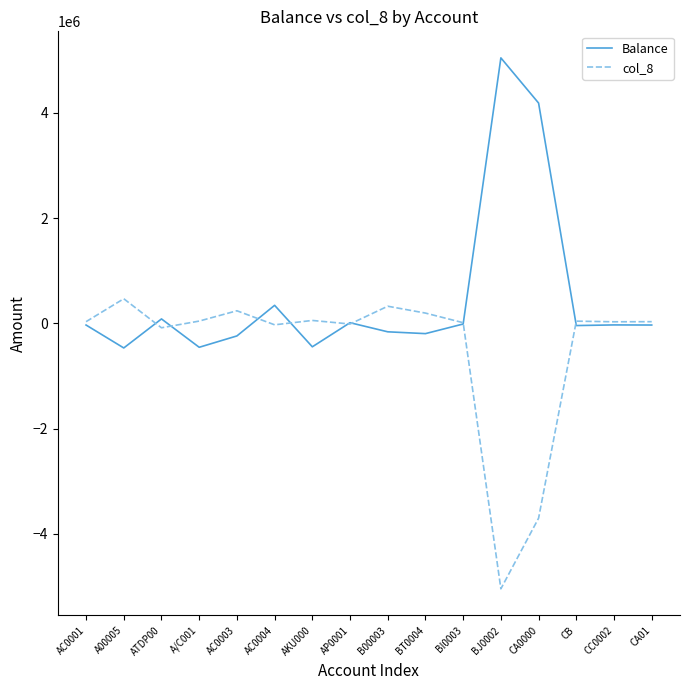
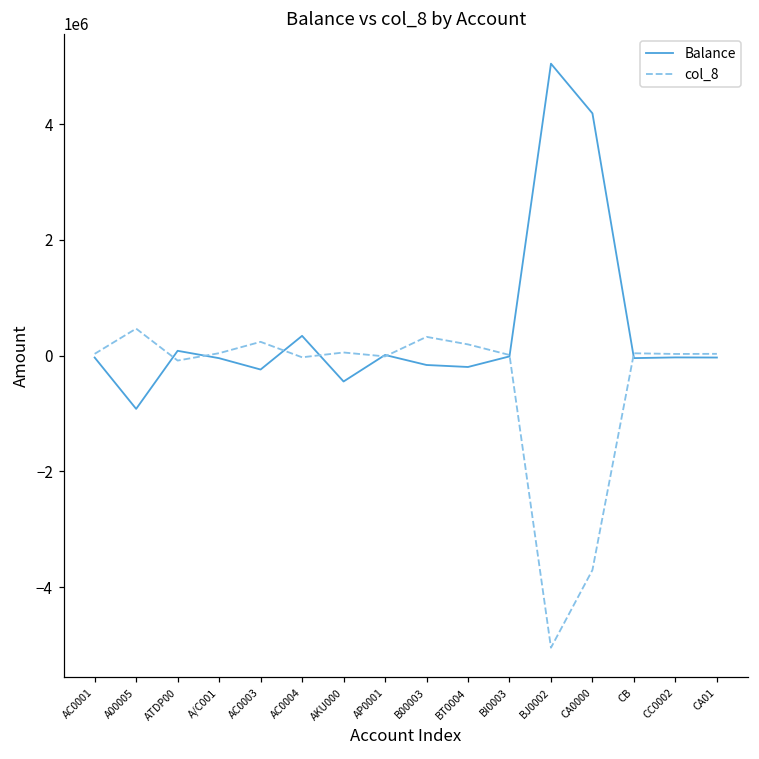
Balance, A00005: -500000 -> -900000
Balance, A/C001: -500000 -> 0
